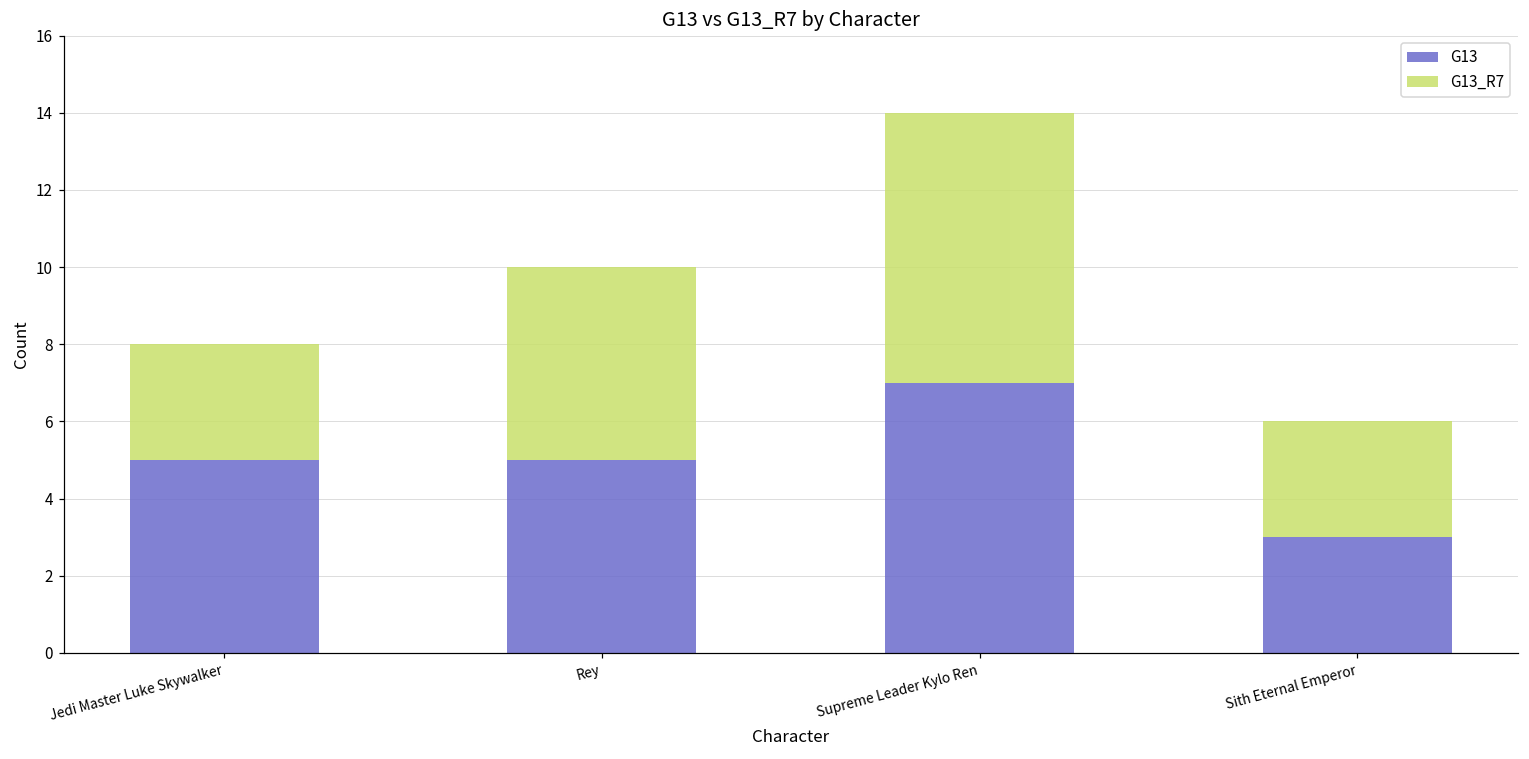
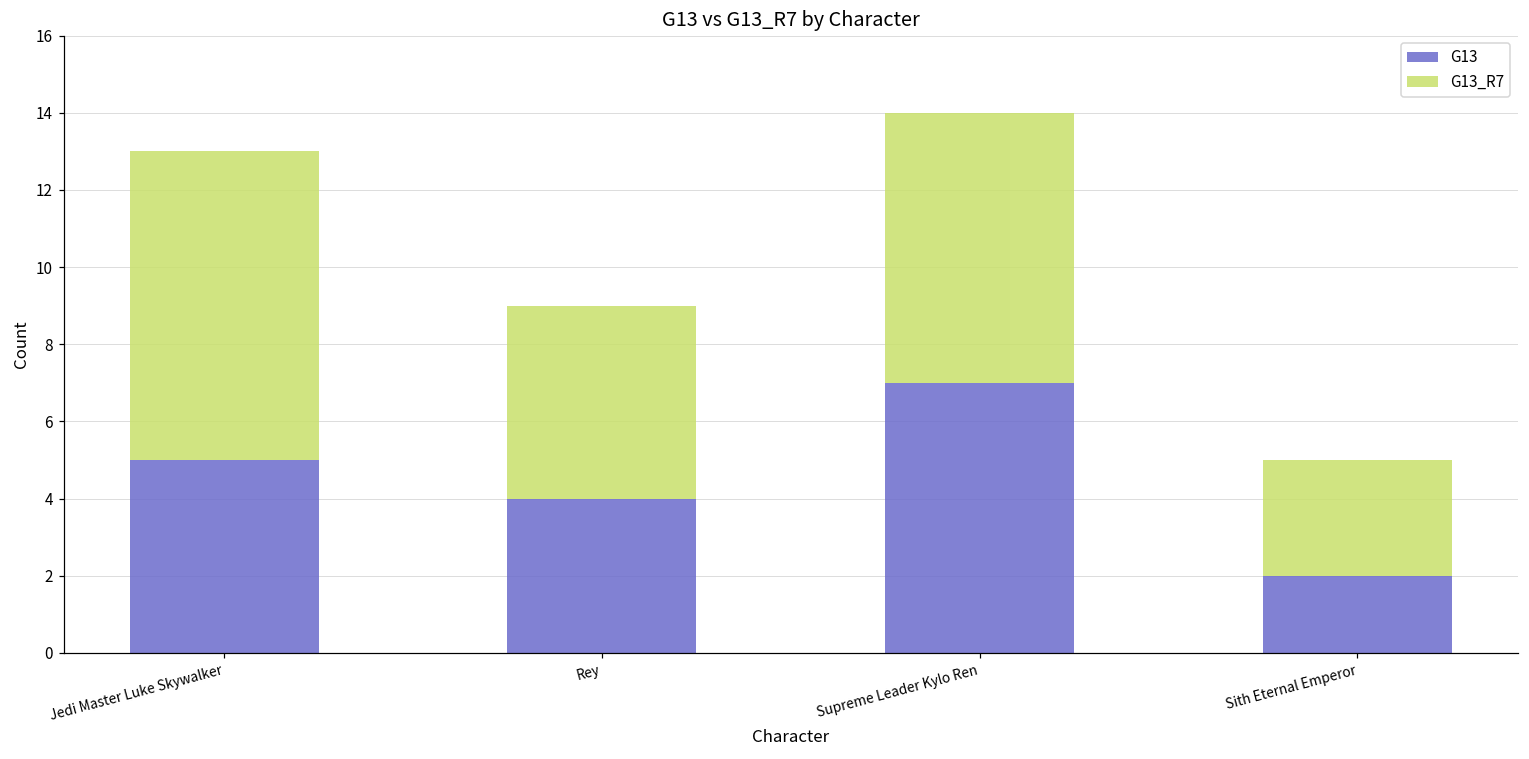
G13_R7, Jedi Master Luke Skywalker: 3 -> 8
G13, Rey: 5 -> 4
G13, Sith Eternal Emperor: 3 -> 2
